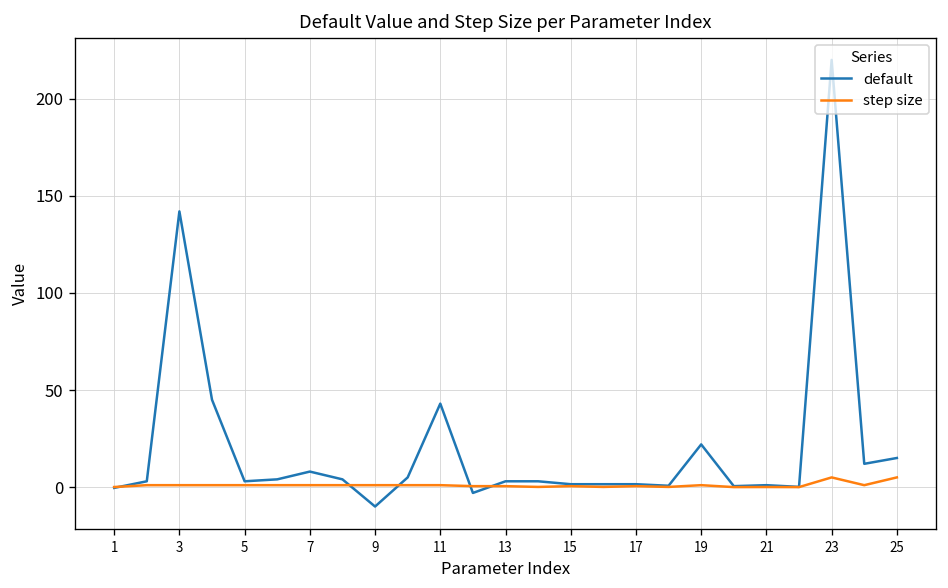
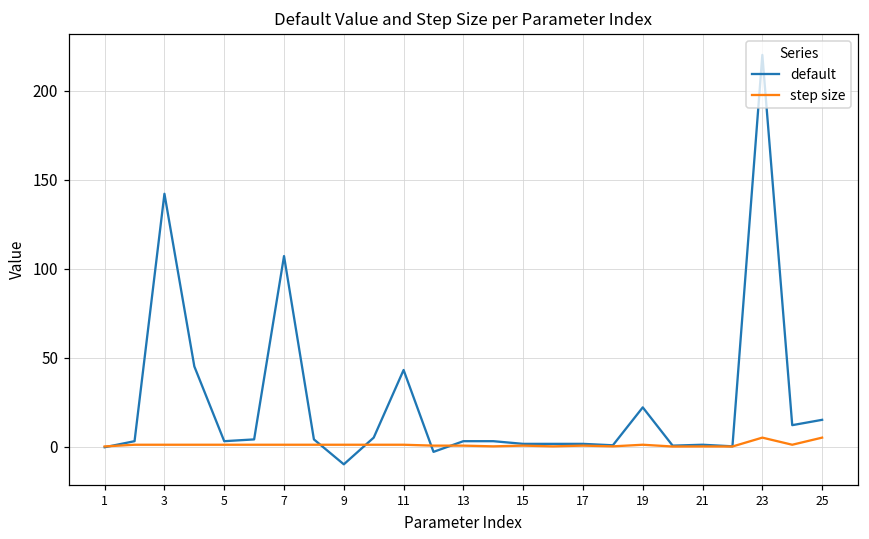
default, 7: 8 -> 107
